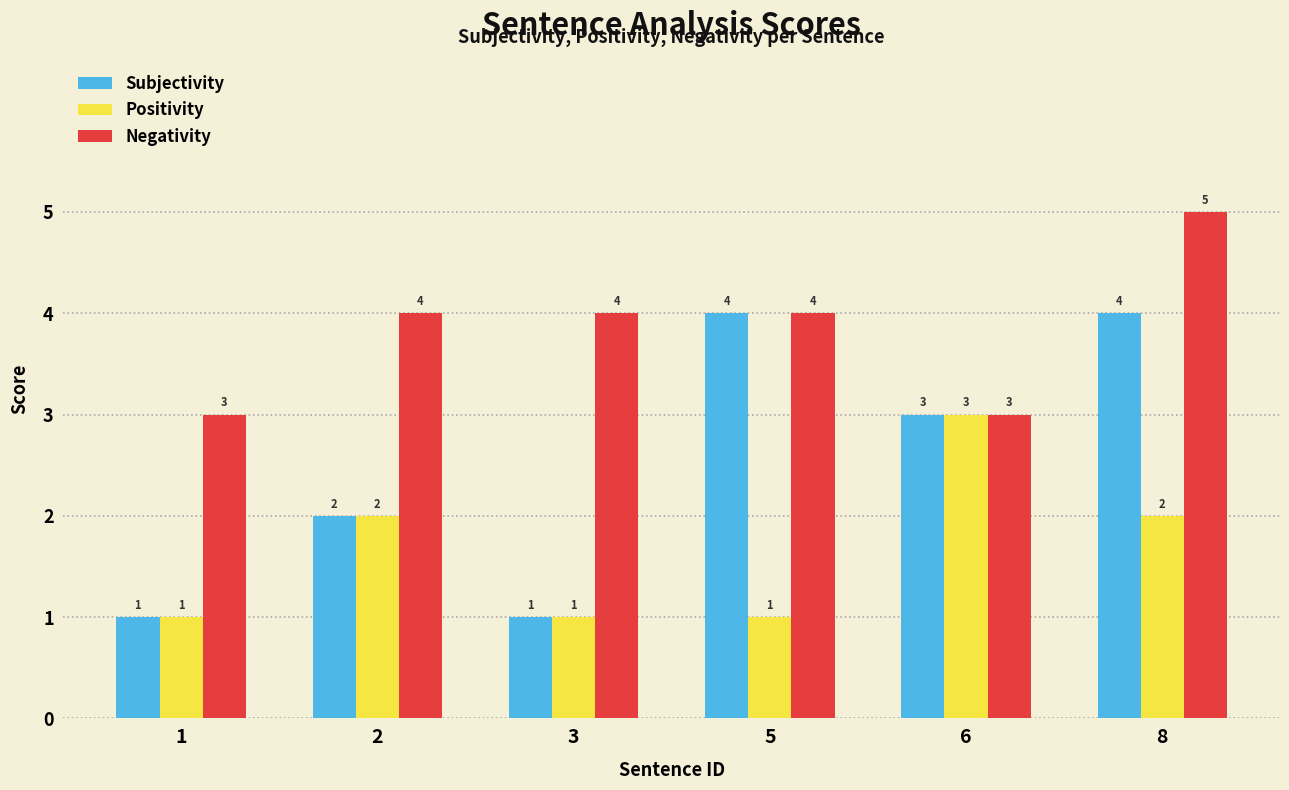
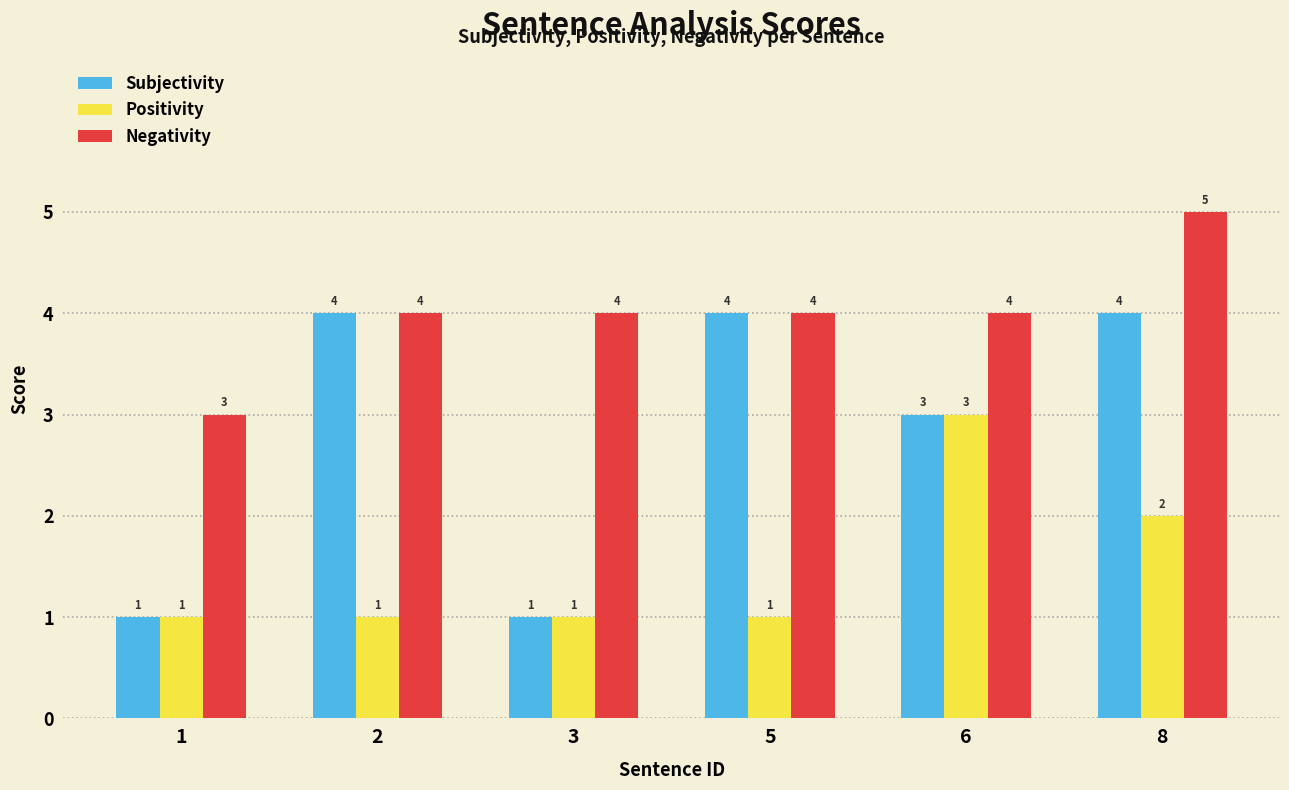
Subjectivity, 2: 2 -> 4
Positivity, 2: 2 -> 1
Negativity, 6: 3 -> 4
